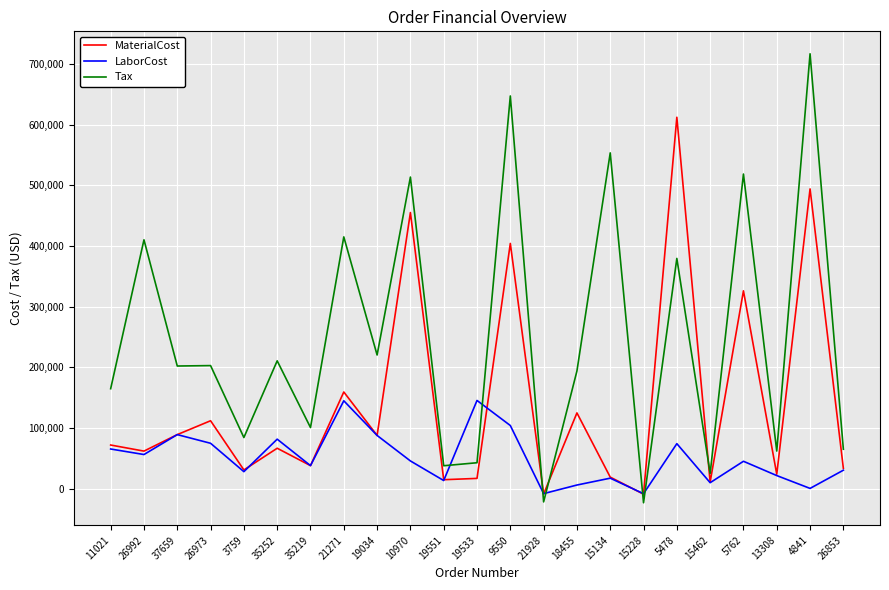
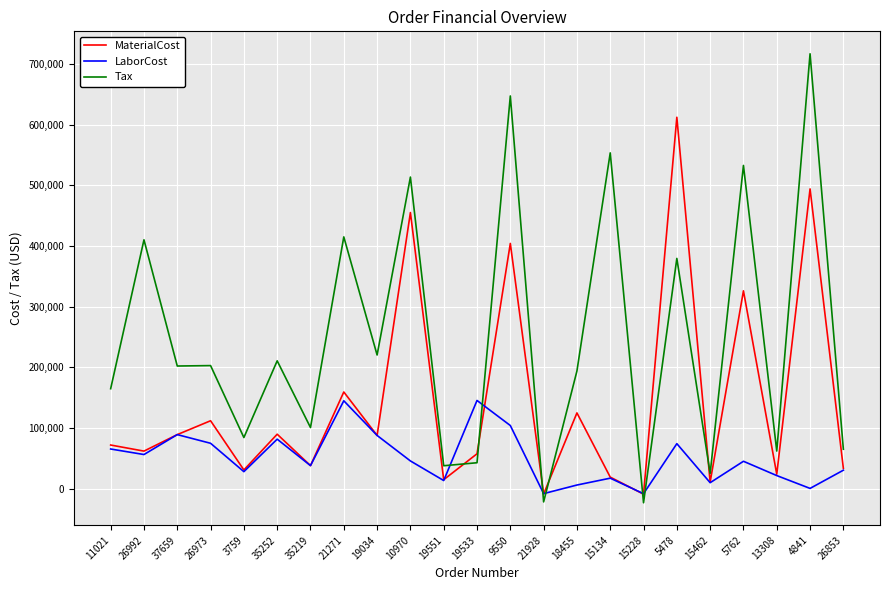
MaterialCost, 35252: 70,000 -> 90,000
MaterialCost, 19533: 20,000 -> 60,000
Tax, 5762: 520,000 -> 530,000
